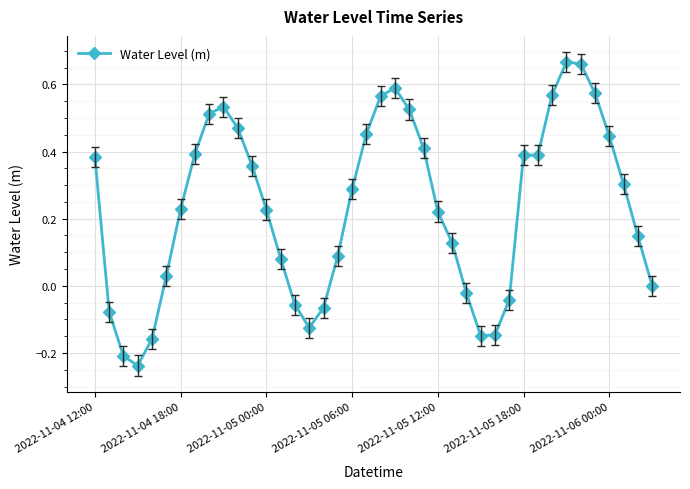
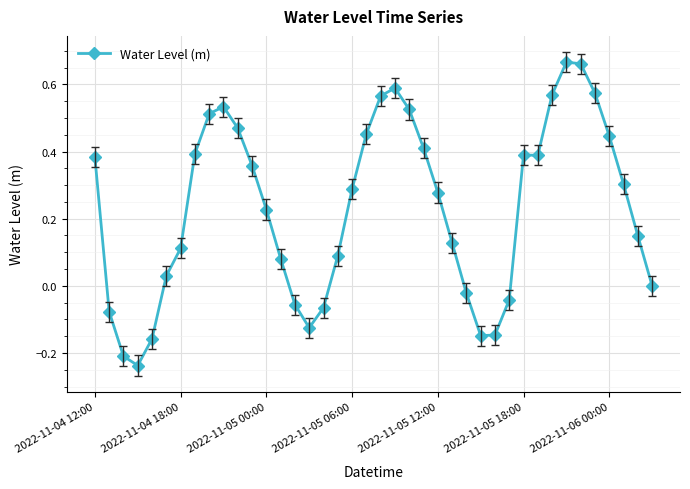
Water Level (m), 2022-11-04 18:00: 0.23 -> 0.11
Water Level (m), 2022-11-05 12:00: 0.22 -> 0.28
